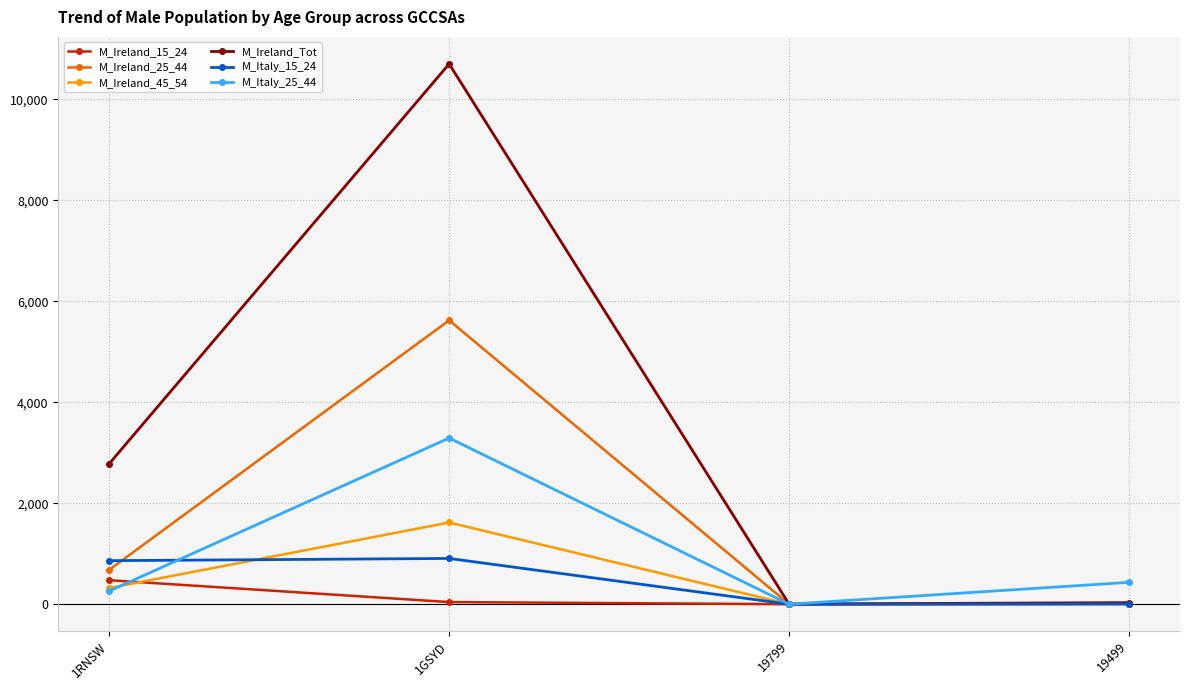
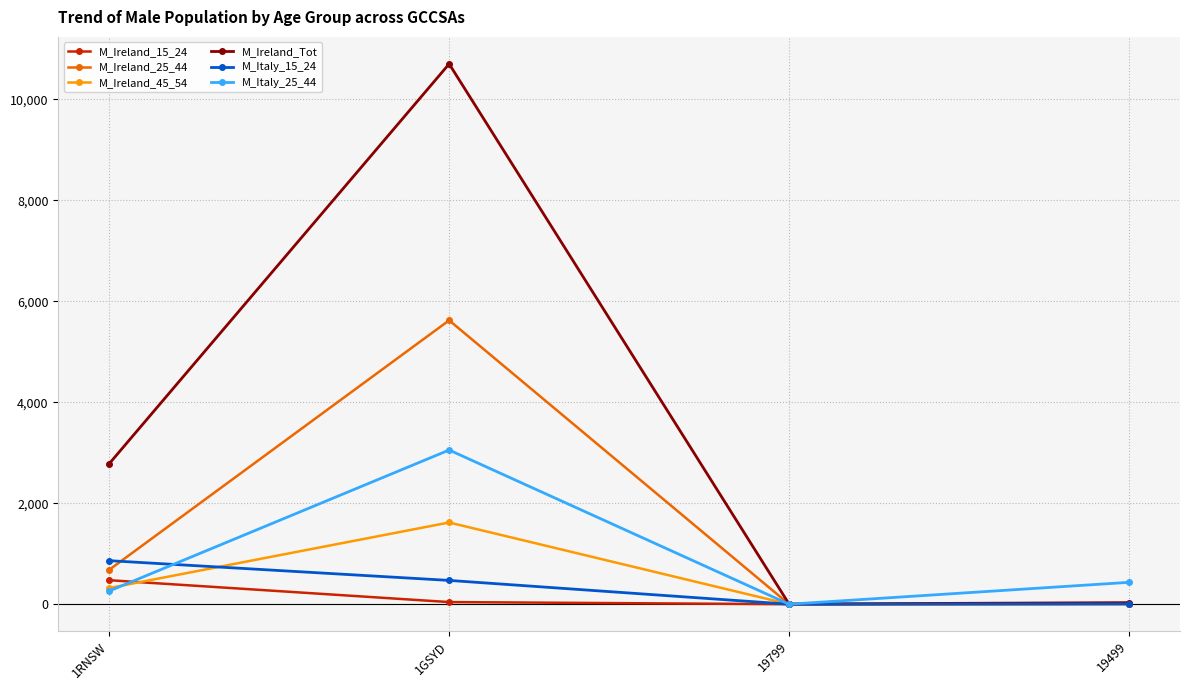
M_Italy_15_24, 1GSYD: 900 -> 500
M_Italy_25_44, 1GSYD: 3,300 -> 3,100
